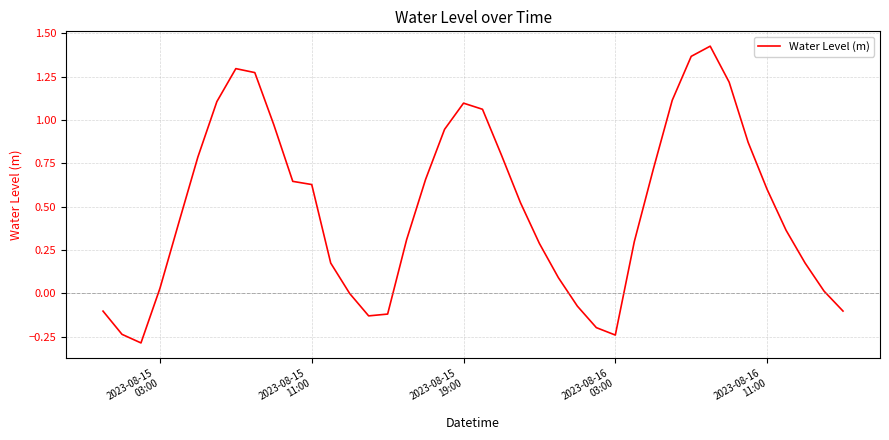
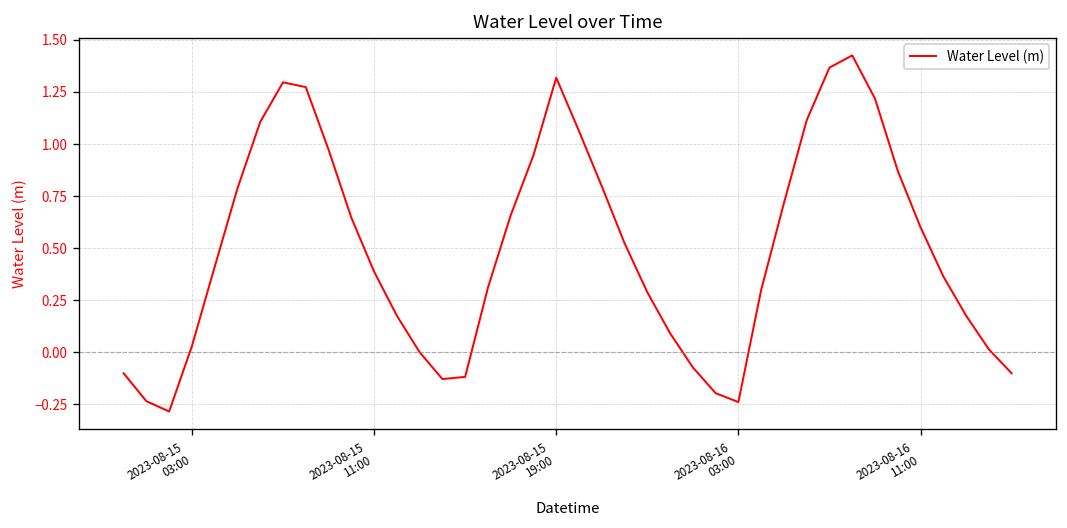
2023-08-15 11:00: 0.63 -> 0.39
2023-08-15 19:00: 1.10 -> 1.32
